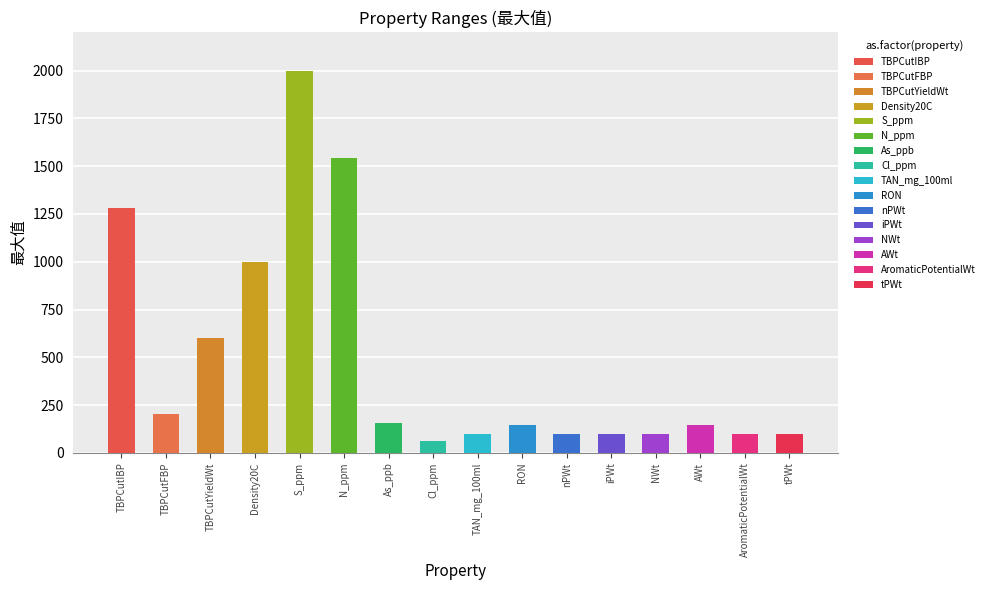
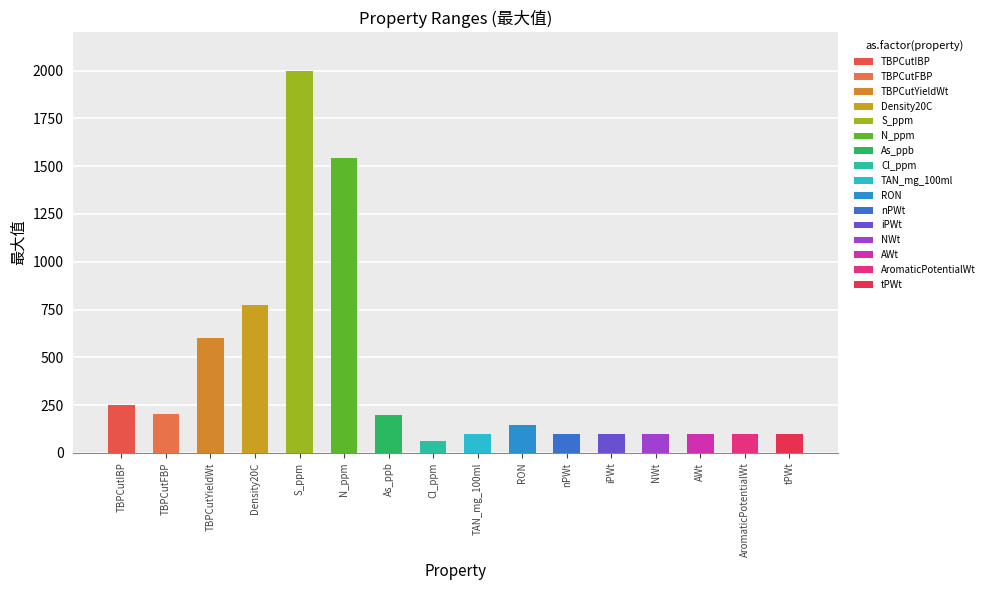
TBPCutIBP: 1280 -> 250
Density20C: 1000 -> 770
As_ppb: 160 -> 200
AWt: 150 -> 100
